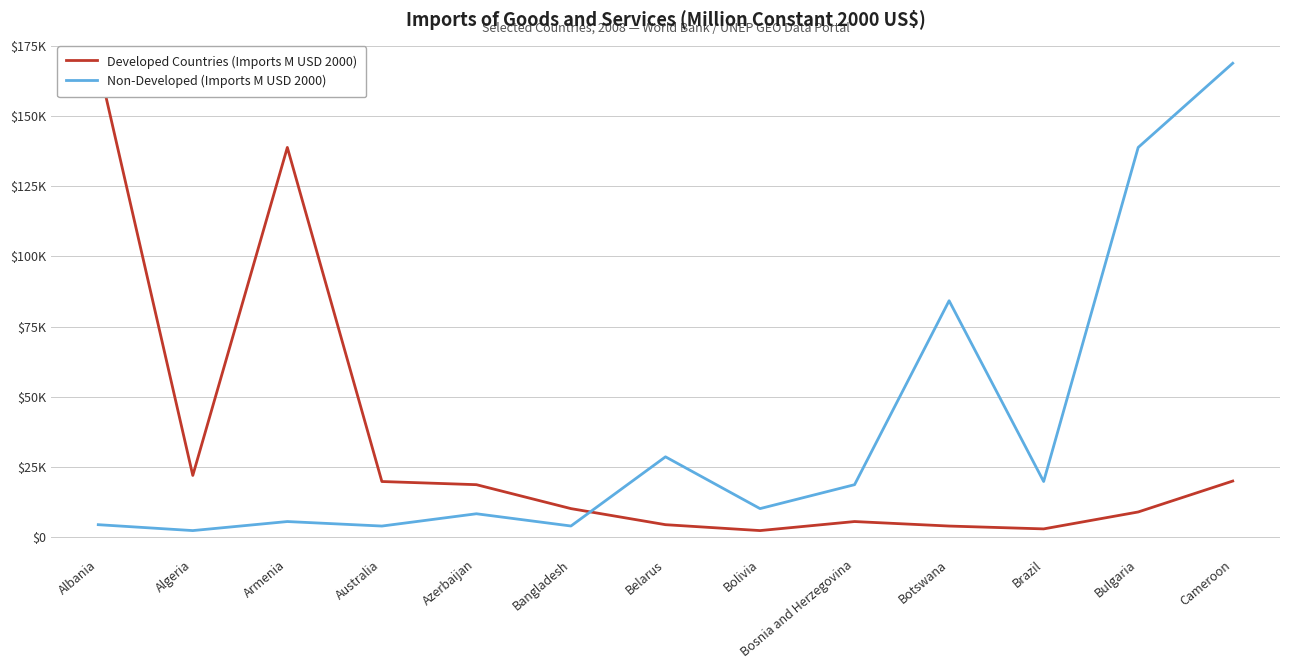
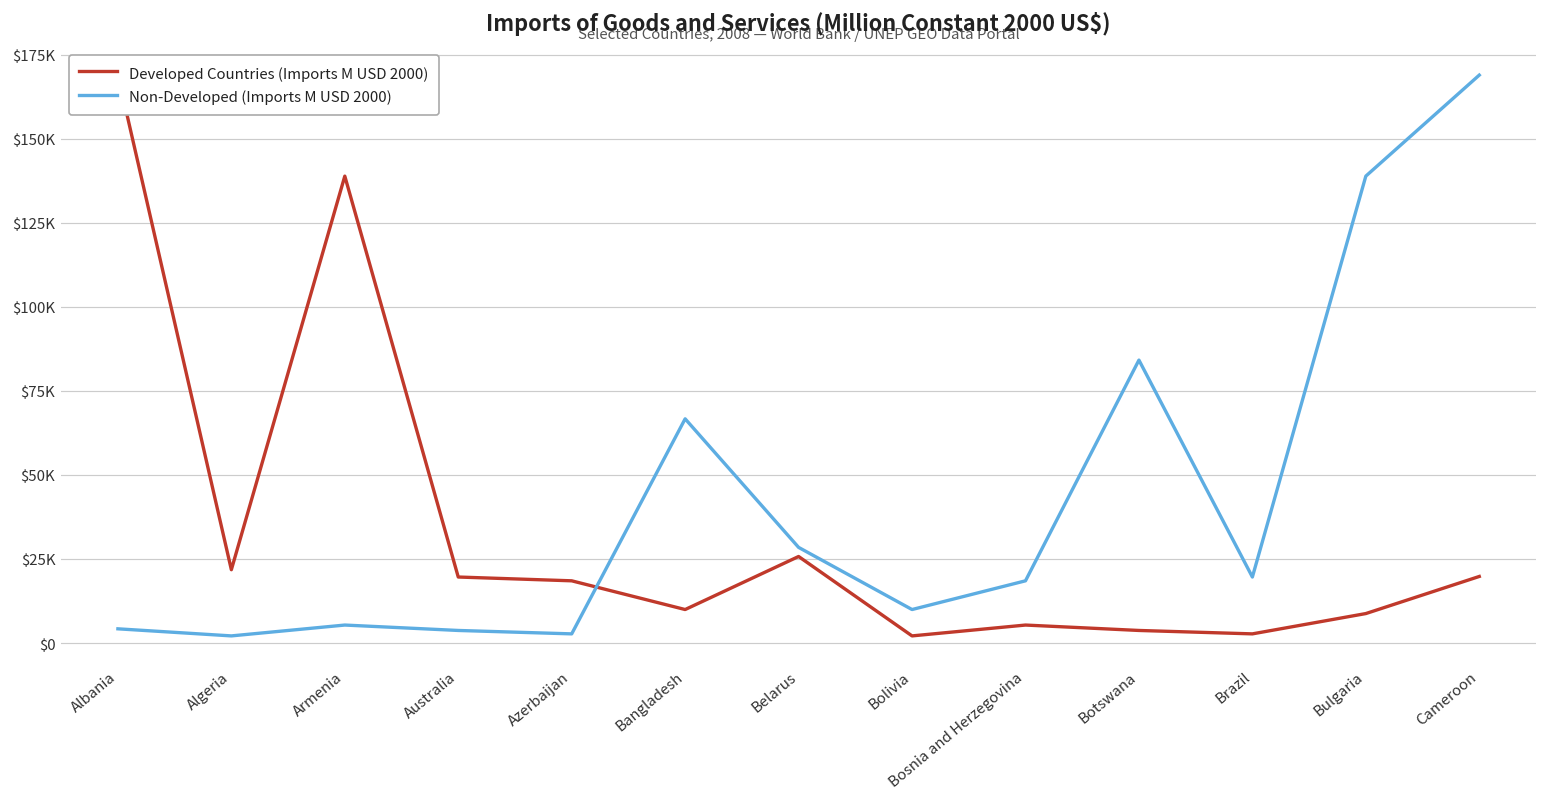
Non-Developed (Imports M USD 2000), Azerbaijan: $8000 -> $3000
Non-Developed (Imports M USD 2000), Bangladesh: $4000 -> $67000
Developed Countries (Imports M USD 2000), Belarus: $4000 -> $26000
